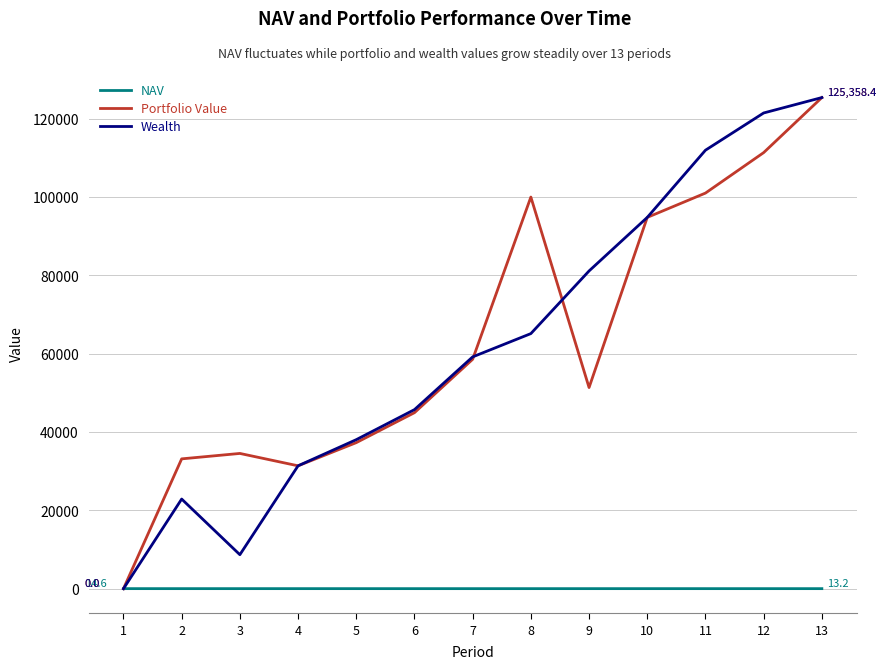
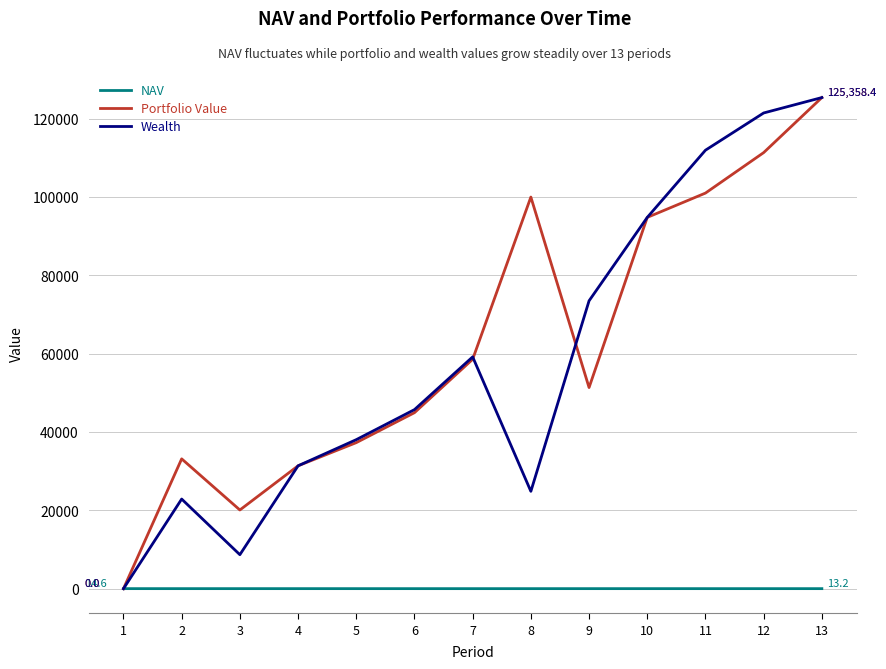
Portfolio Value, 3: 35000 -> 20000
Wealth, 8: 65000 -> 25000
Wealth, 9: 81000 -> 73000
